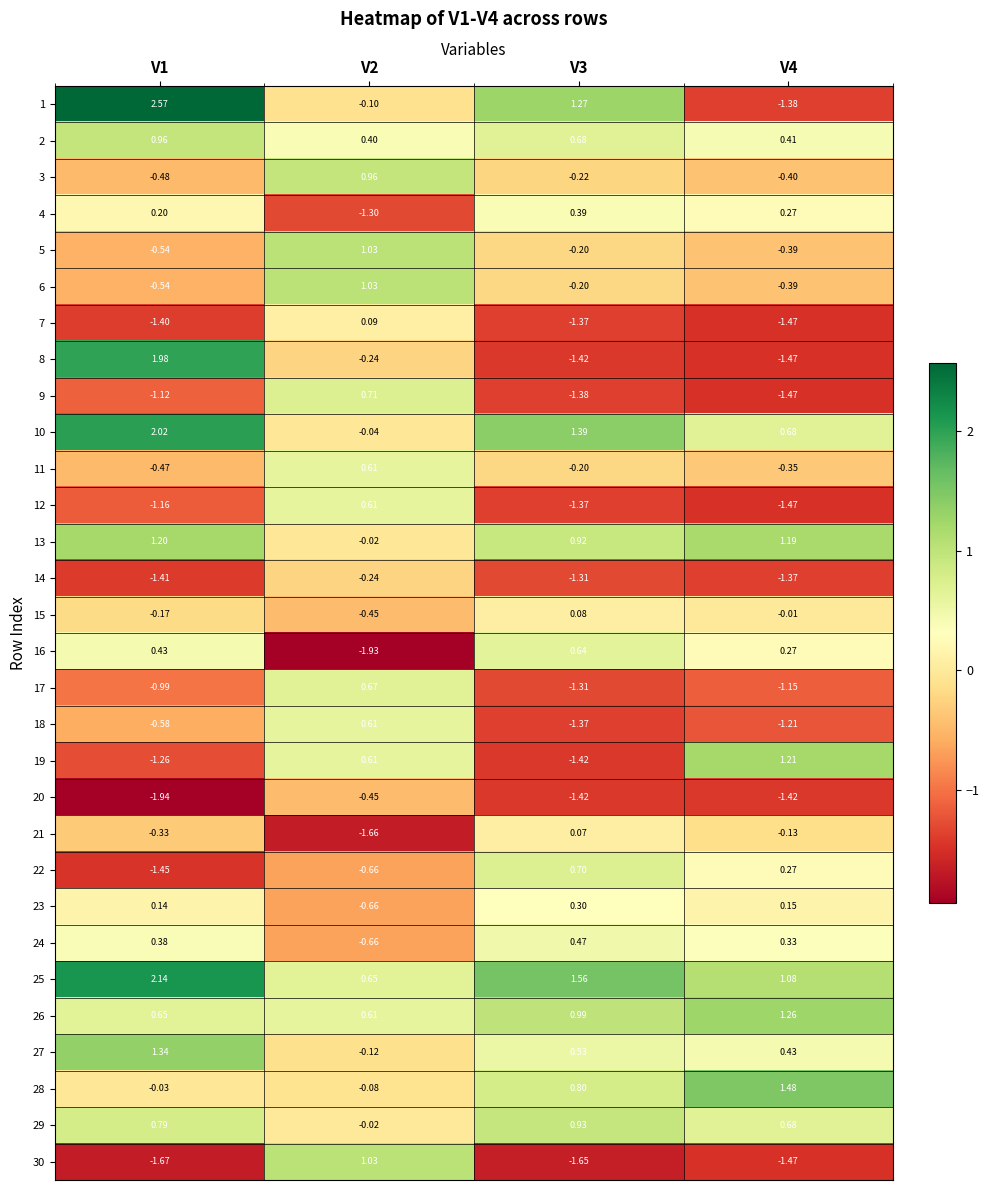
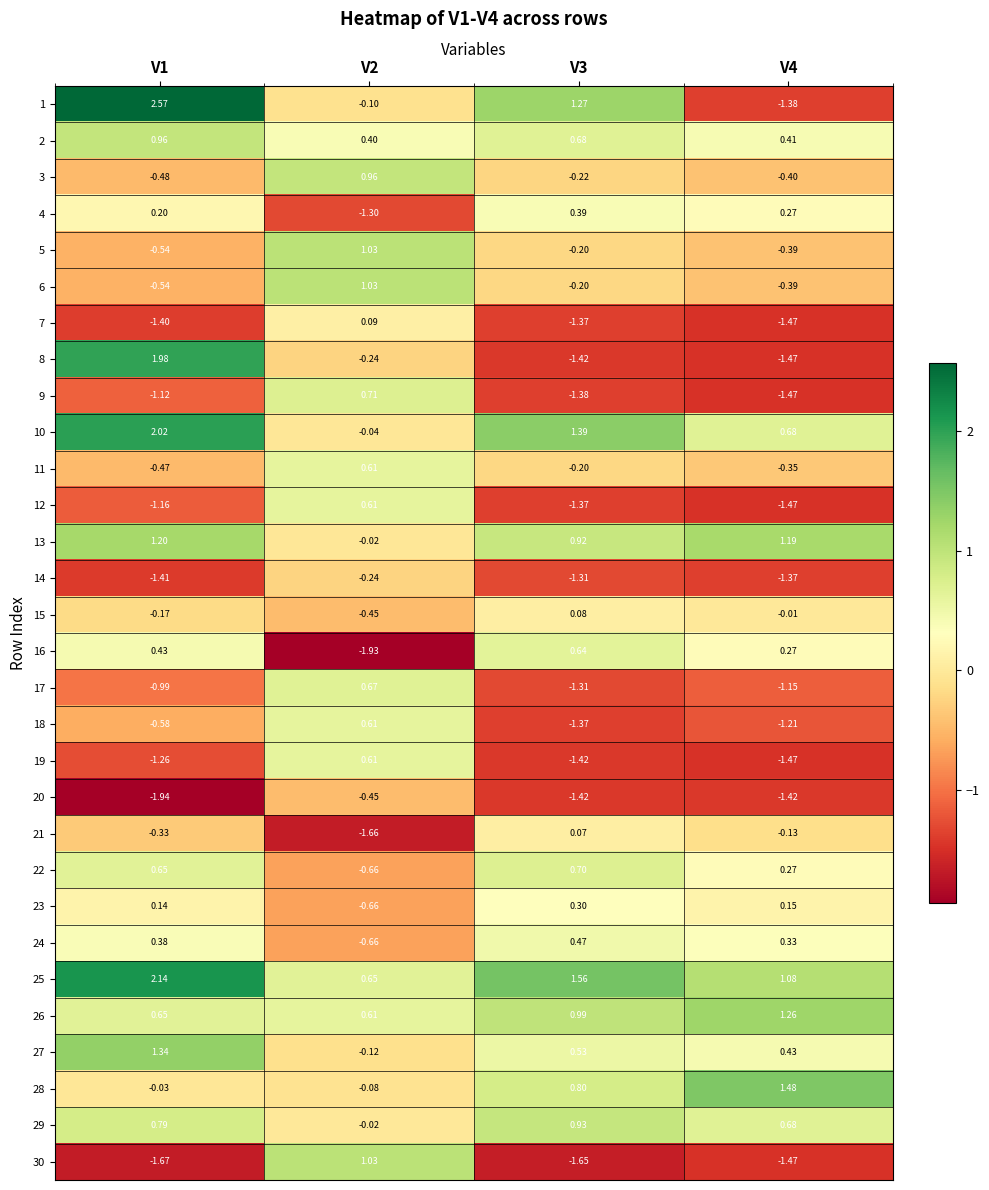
19, V4: 1.21 -> -1.47
22, V1: -1.45 -> 0.65
